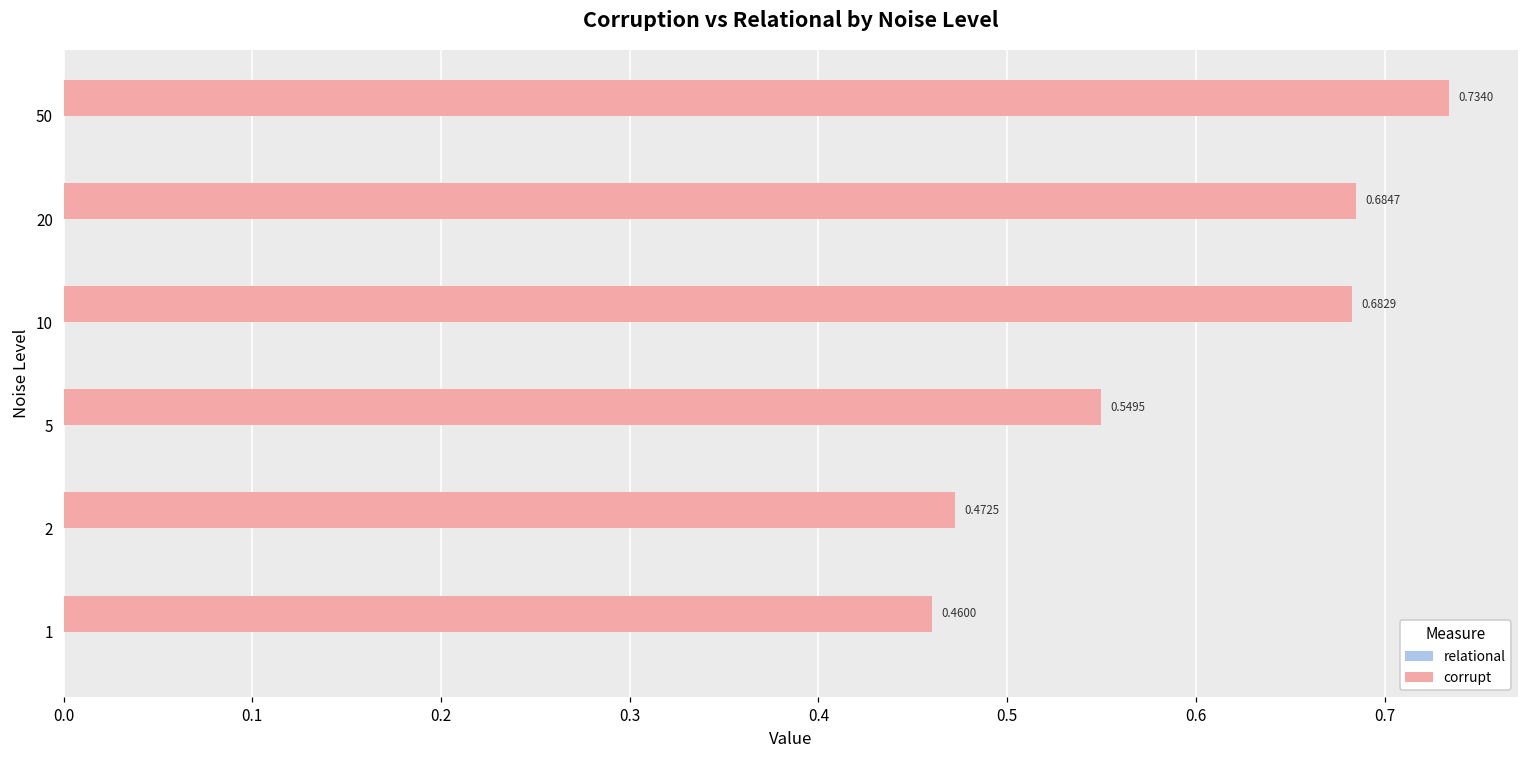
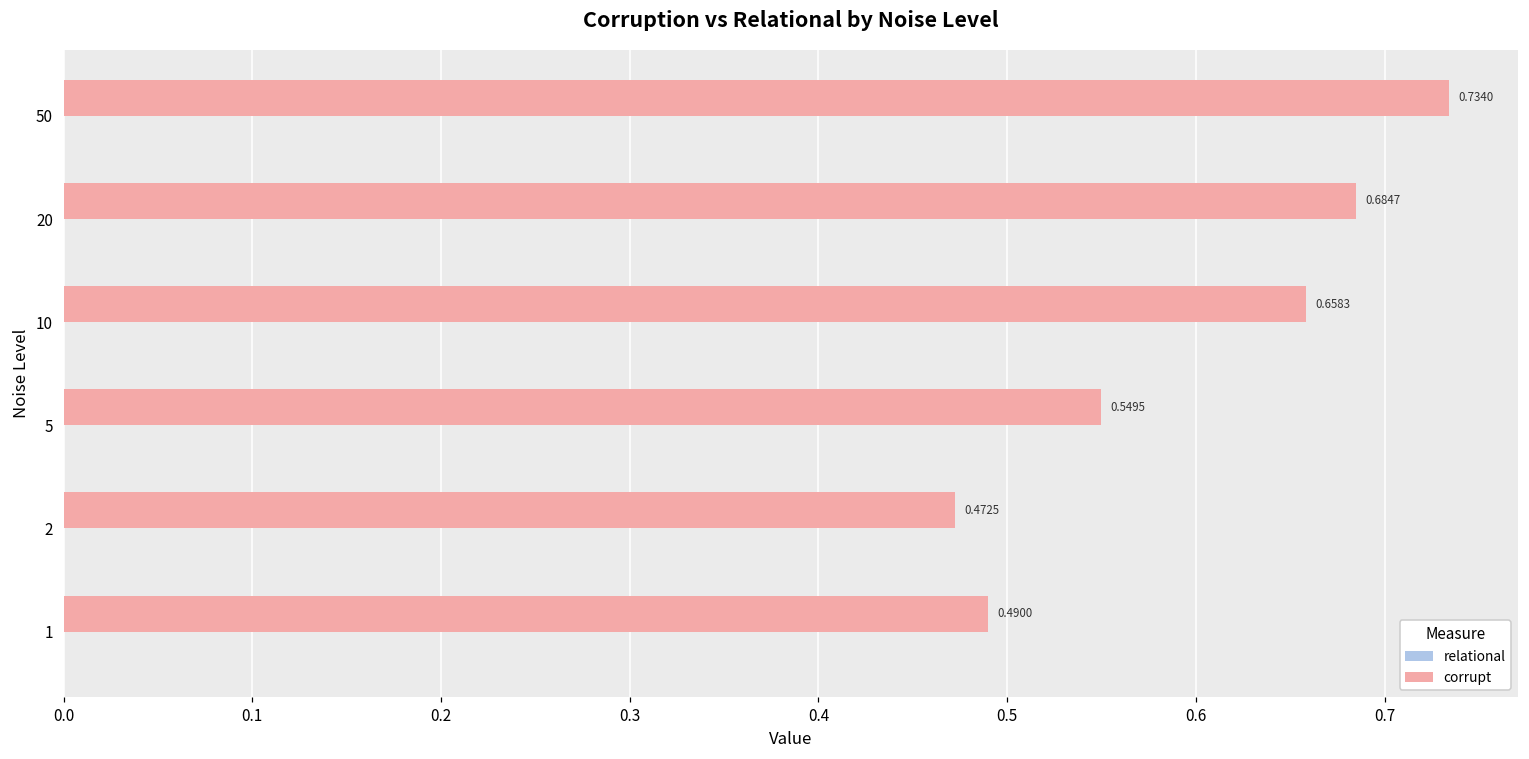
corrupt, 10: 0.6829 -> 0.6583
corrupt, 1: 0.4600 -> 0.4900
